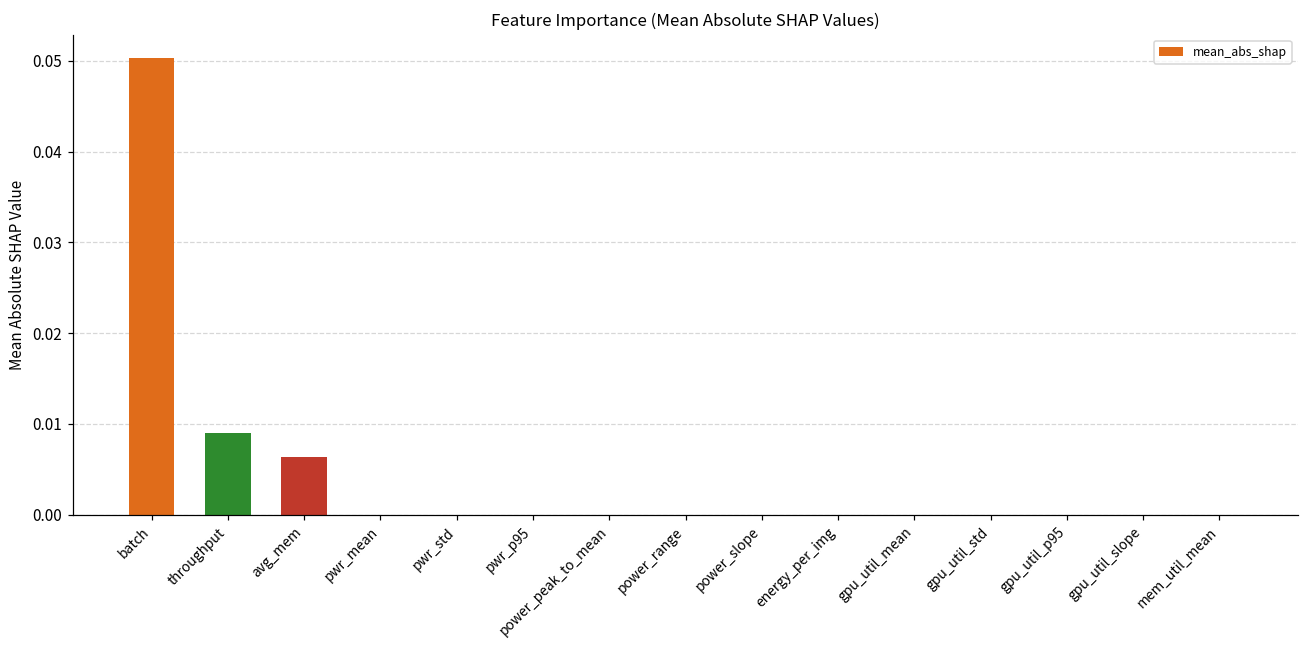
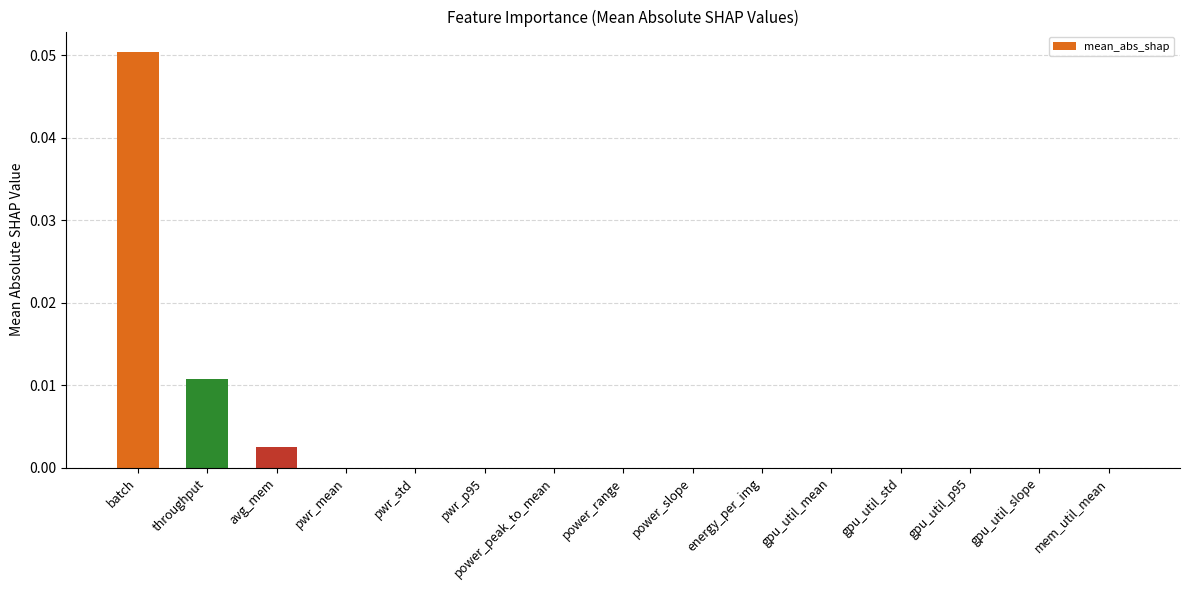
throughput: 0.009 -> 0.011
avg_mem: 0.006 -> 0.003
